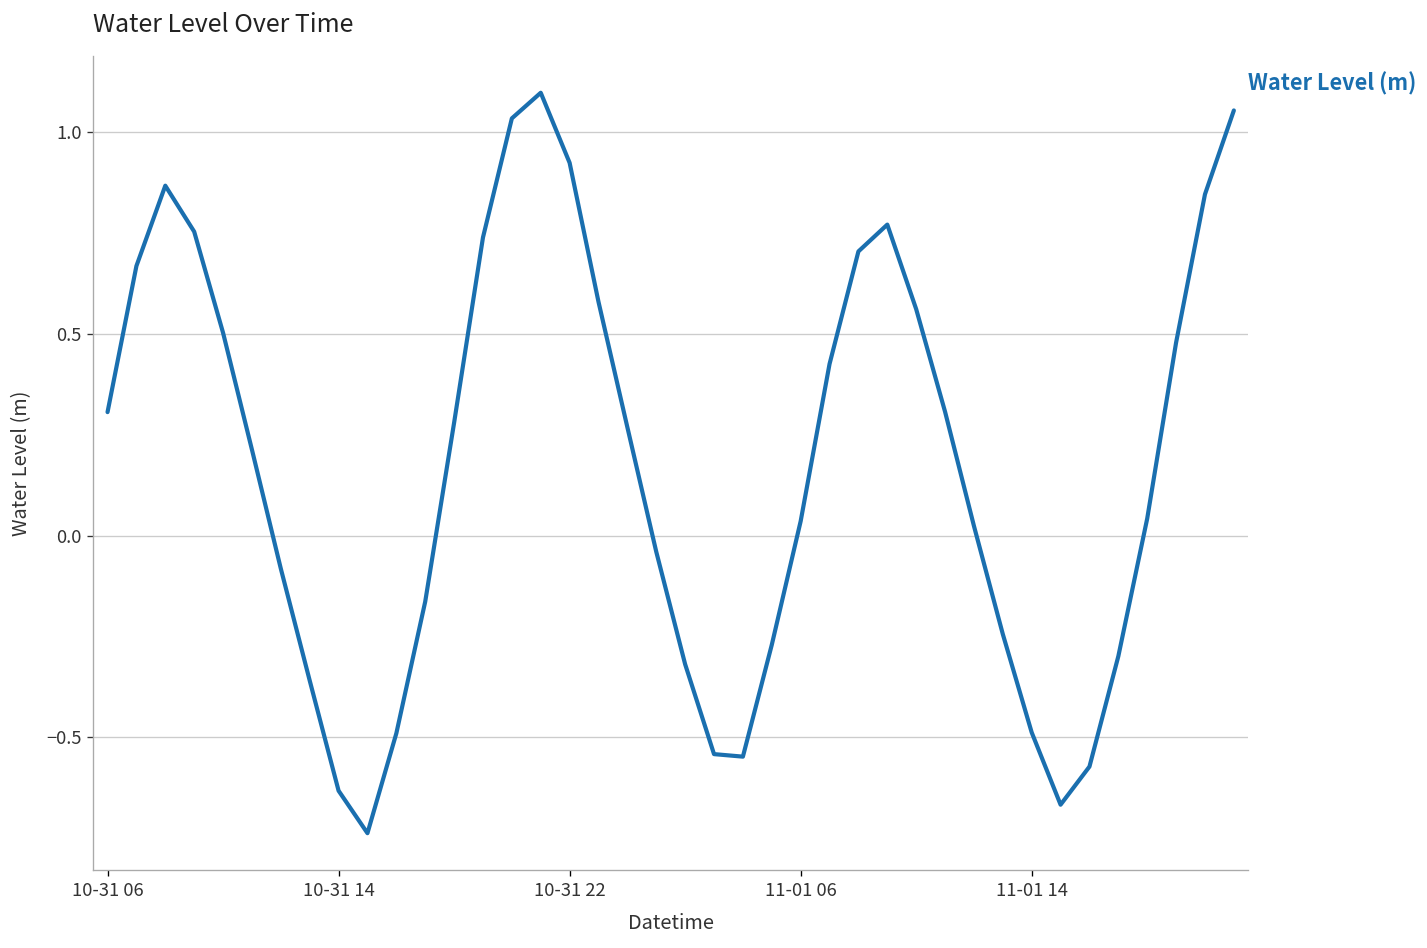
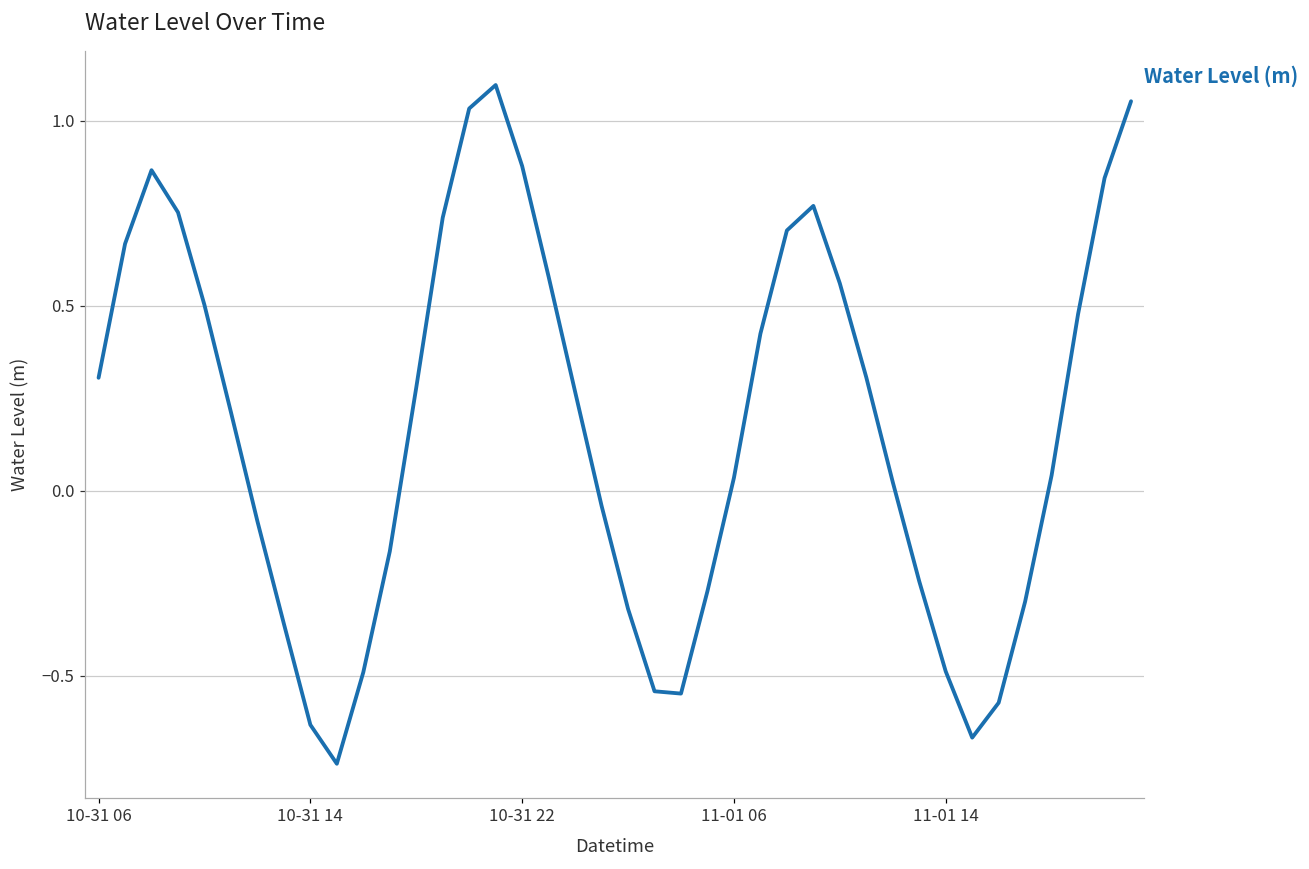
10-31 22: 0.92 -> 0.88
